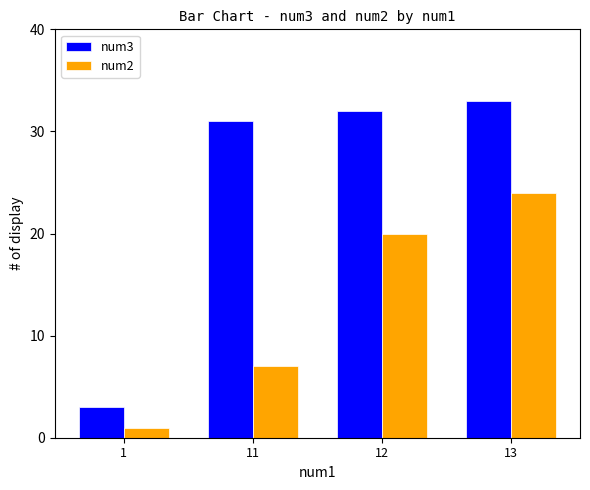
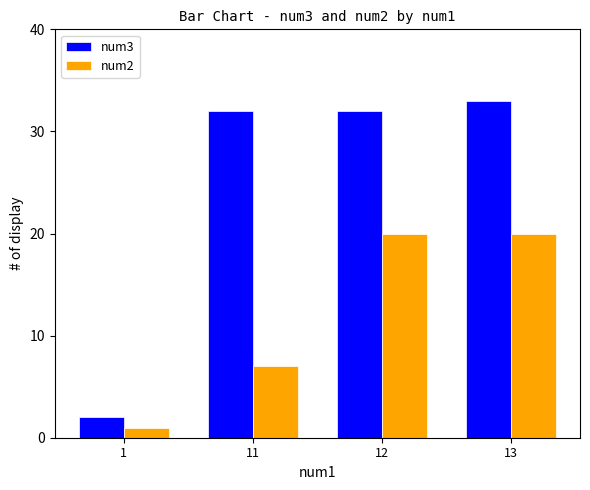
num3, 1: 3 -> 2
num3, 11: 31 -> 32
num2, 13: 24 -> 20
